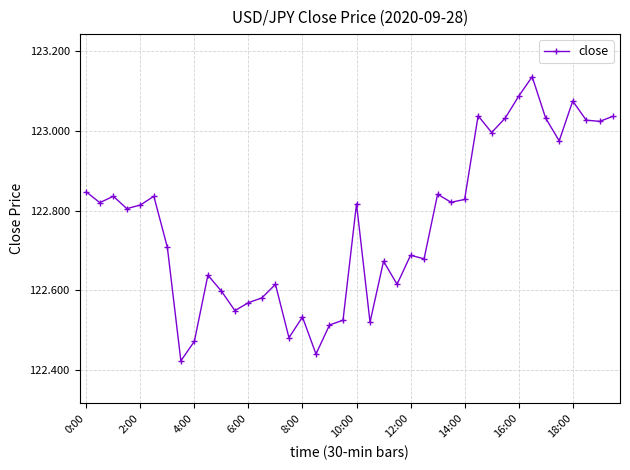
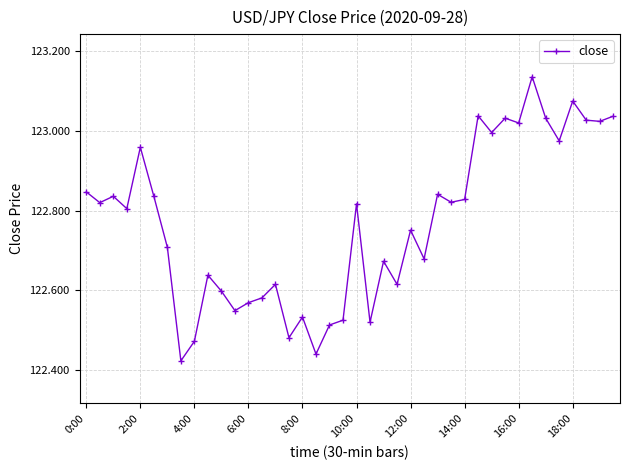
2:00: 122.81 -> 122.96
12:00: 122.69 -> 122.75
16:00: 123.09 -> 123.02
